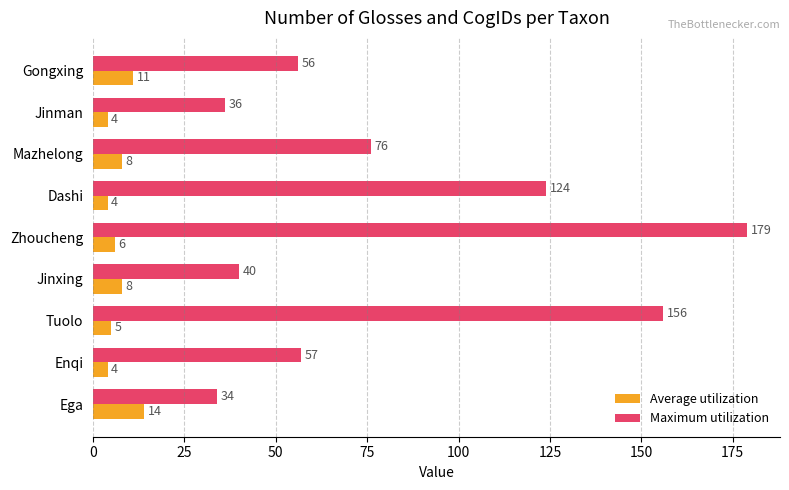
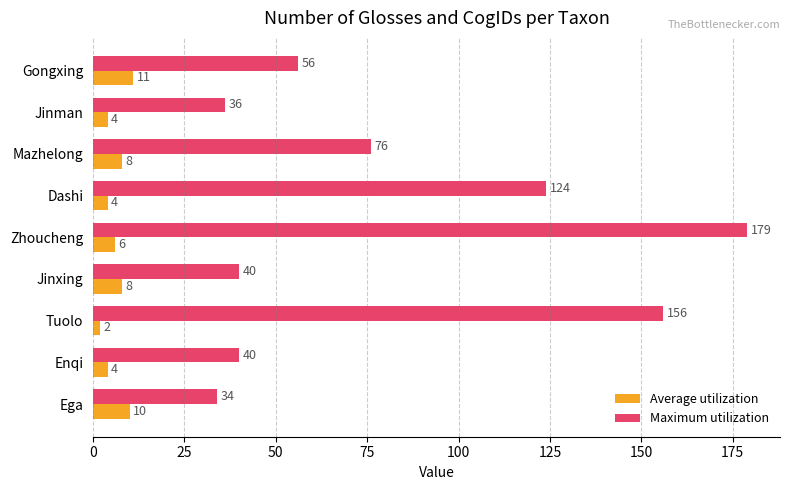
Average utilization, Tuolo: 5 -> 2
Maximum utilization, Enqi: 57 -> 40
Average utilization, Ega: 14 -> 10
